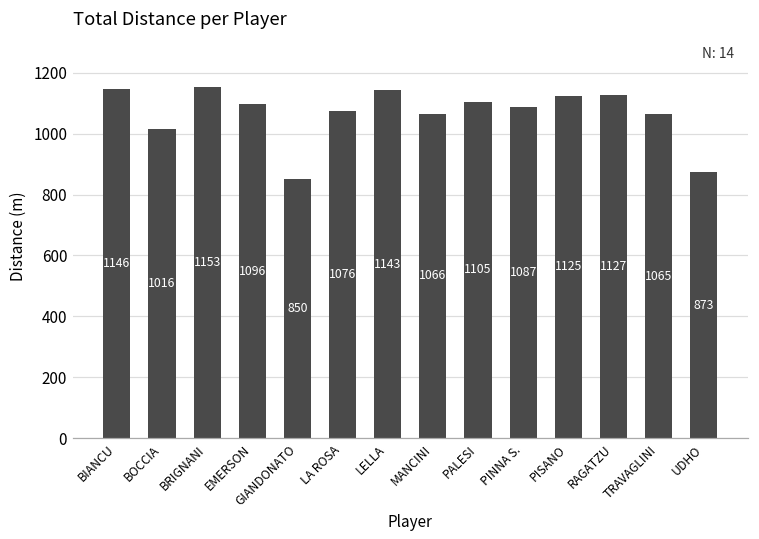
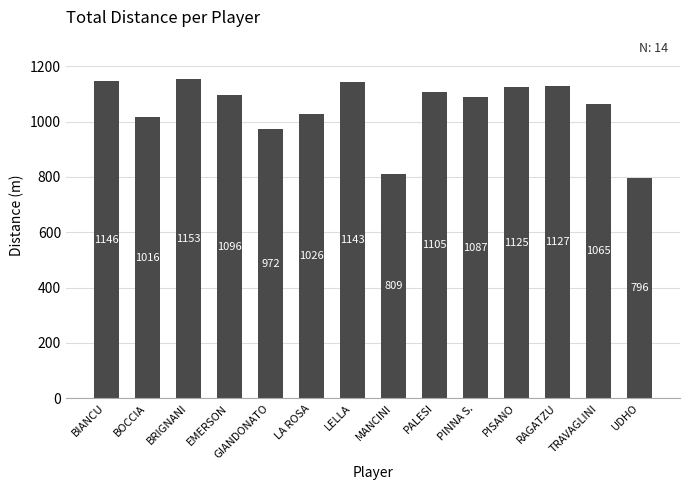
GIANDONATO: 850 -> 972
LA ROSA: 1076 -> 1026
MANCINI: 1066 -> 809
UDHO: 873 -> 796
